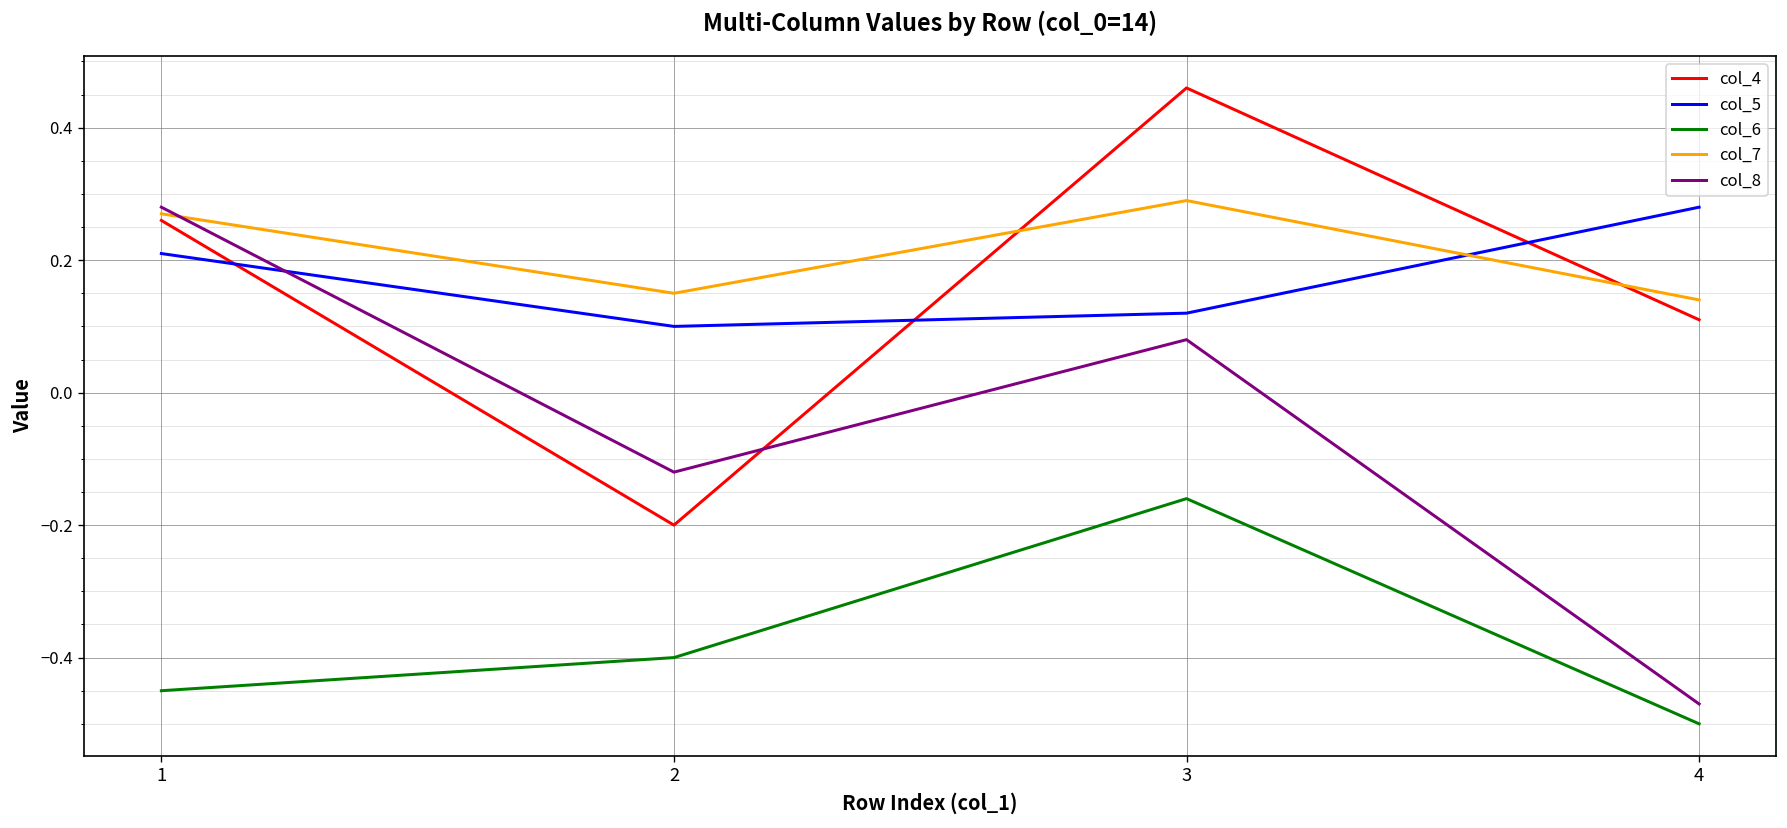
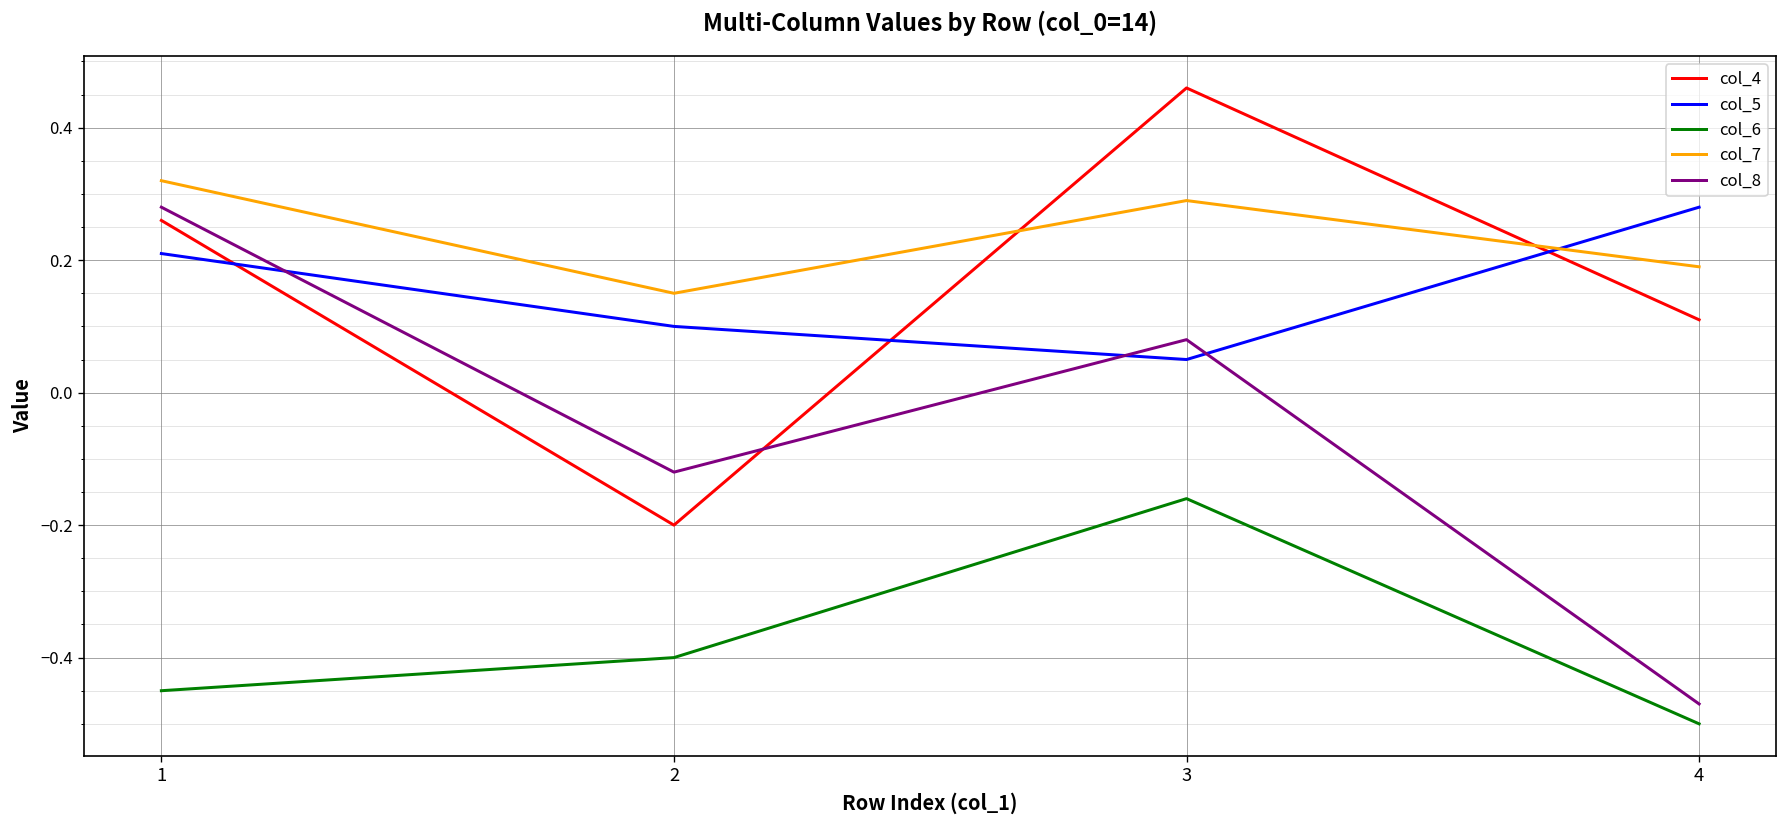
col_7, 1: 0.27 -> 0.32
col_5, 3: 0.12 -> 0.05
col_7, 4: 0.14 -> 0.19
